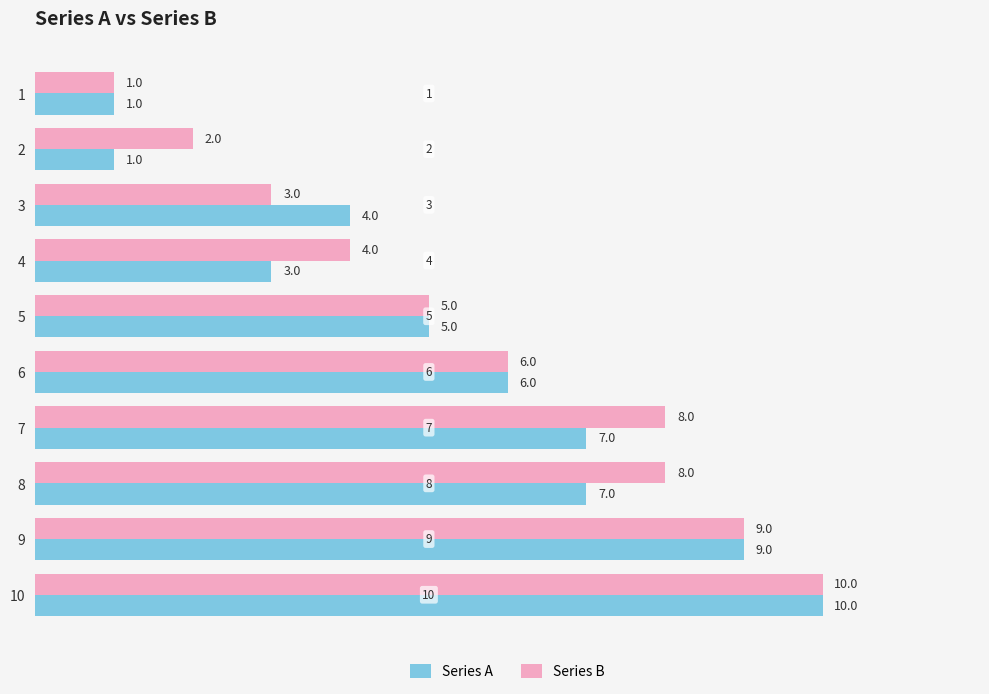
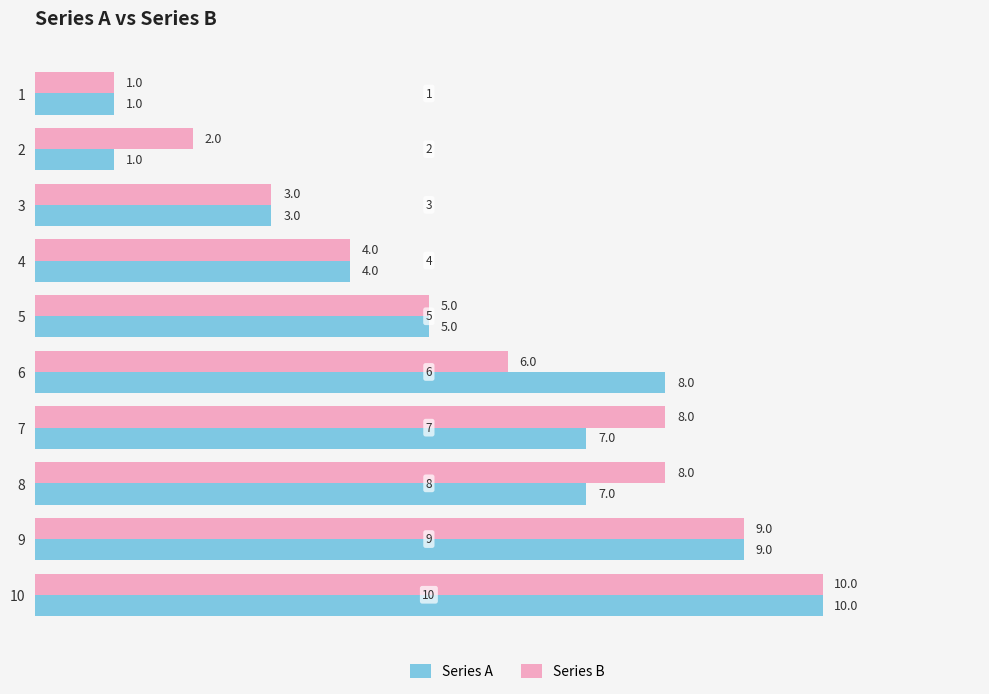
Series A, 3: 4.0 -> 3.0
Series A, 4: 3.0 -> 4.0
Series A, 6: 6.0 -> 8.0
